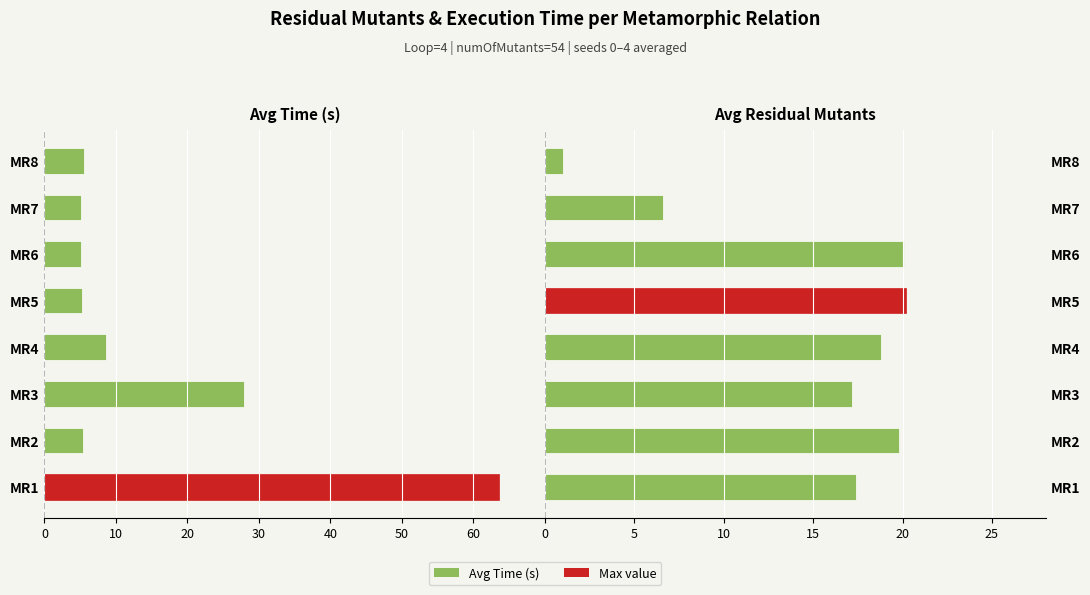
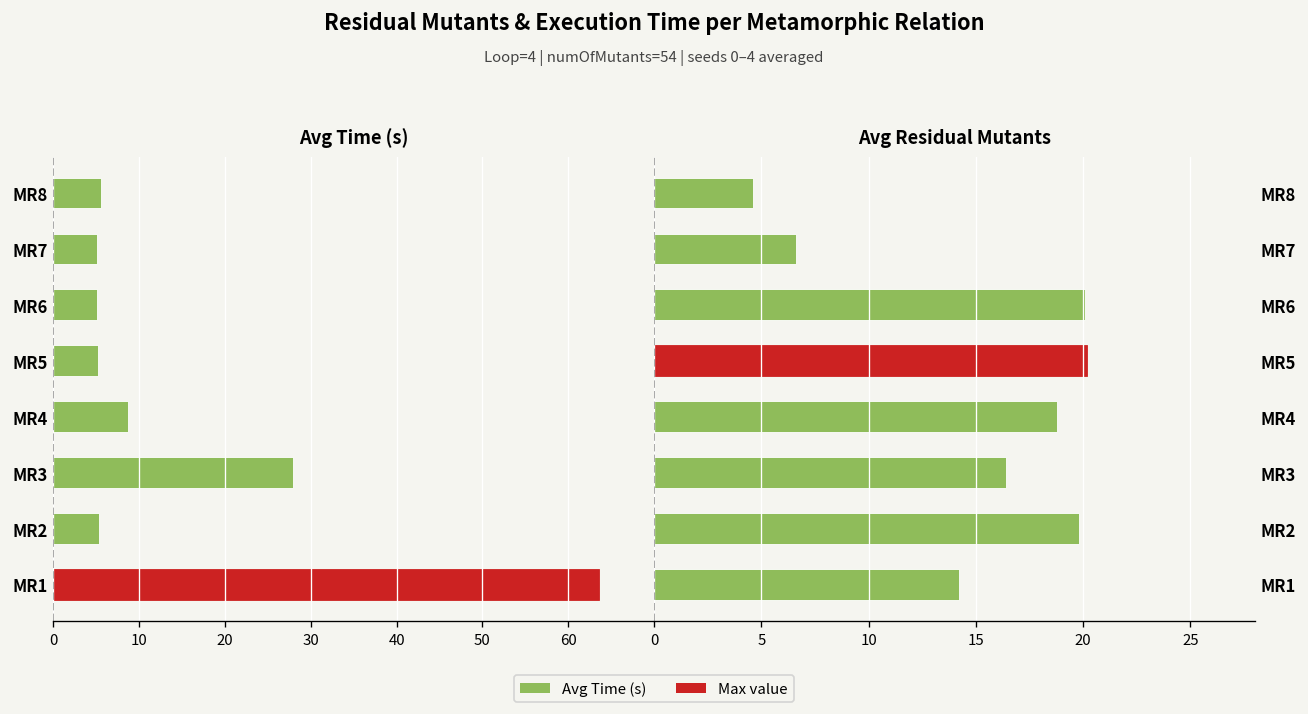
Avg Residual Mutants, MR8: 1.0 -> 4.6
Avg Residual Mutants, MR3: 17.2 -> 16.4
Avg Residual Mutants, MR1: 17.4 -> 14.2
